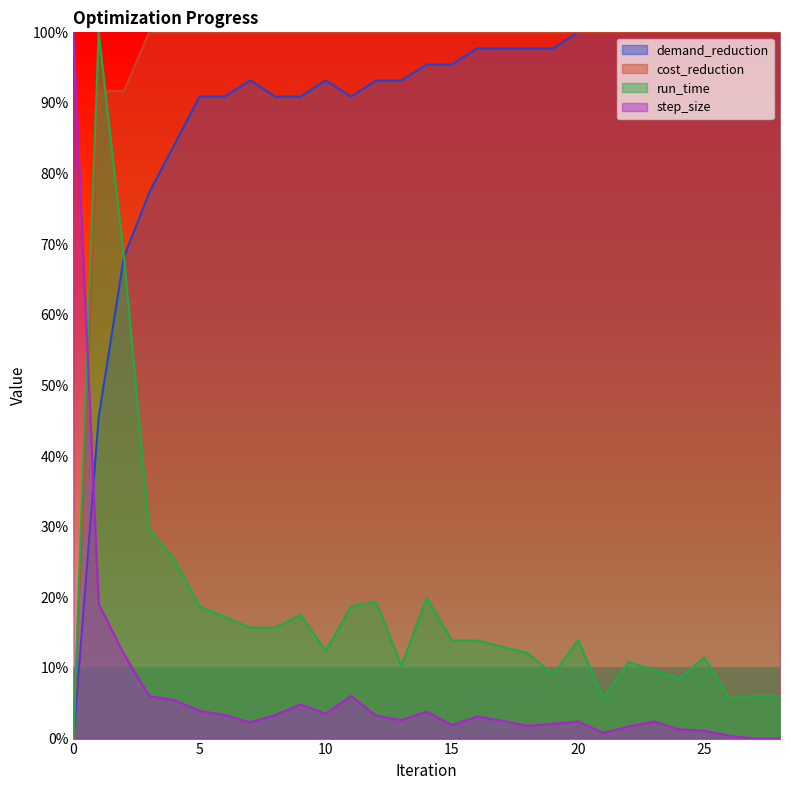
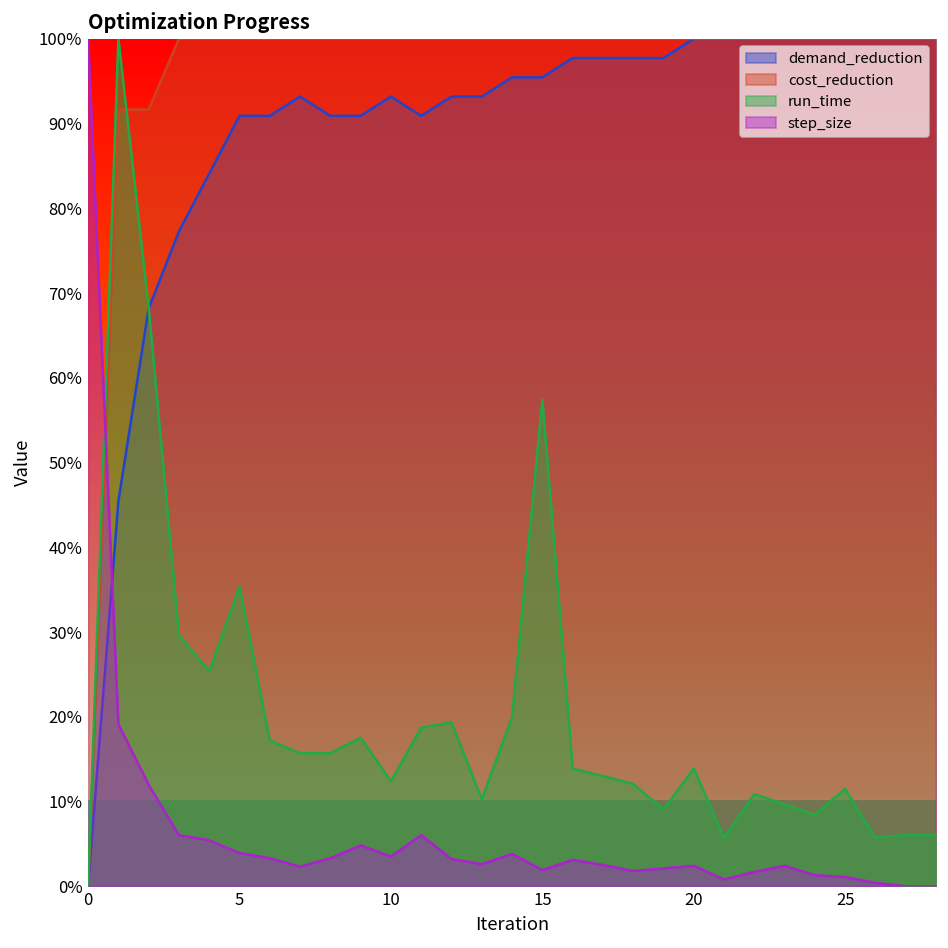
run_time, 5: 19% -> 35%
run_time, 15: 14% -> 57%
